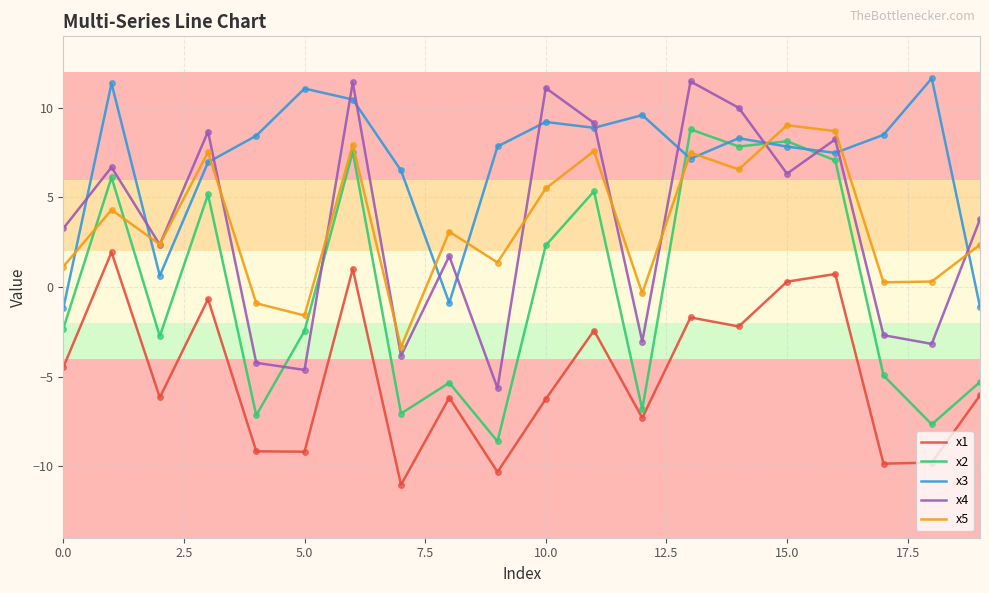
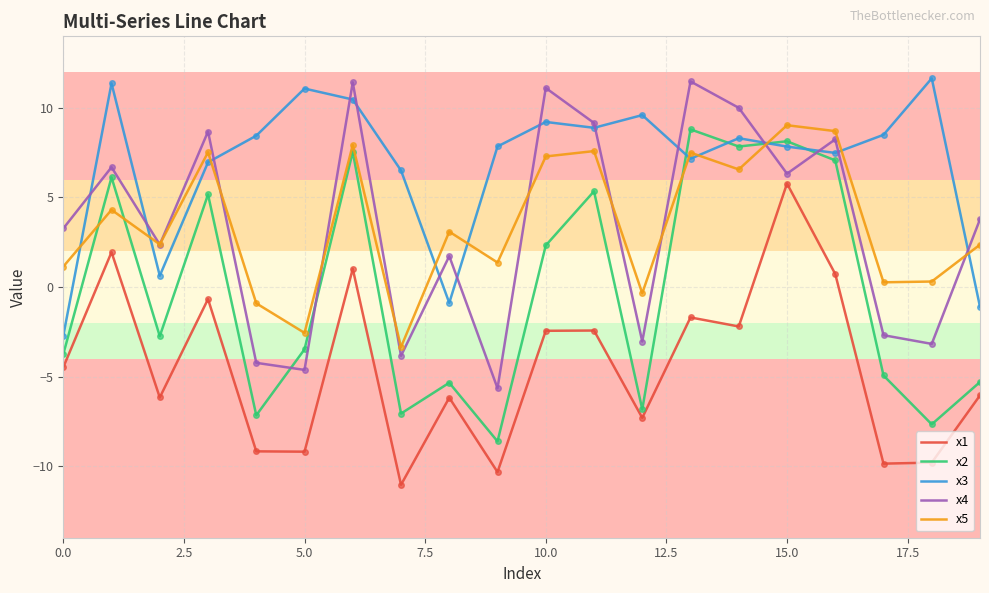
x2, 0.0: -2.3 -> -3.8
x3, 0.0: -1.2 -> -2.7
x2, 5.0: -2.5 -> -3.5
x5, 5.0: -1.6 -> -2.6
x1, 10.0: -6.3 -> -2.4
x5, 10.0: 5.5 -> 7.3
x1, 15.0: 0.3 -> 5.8
